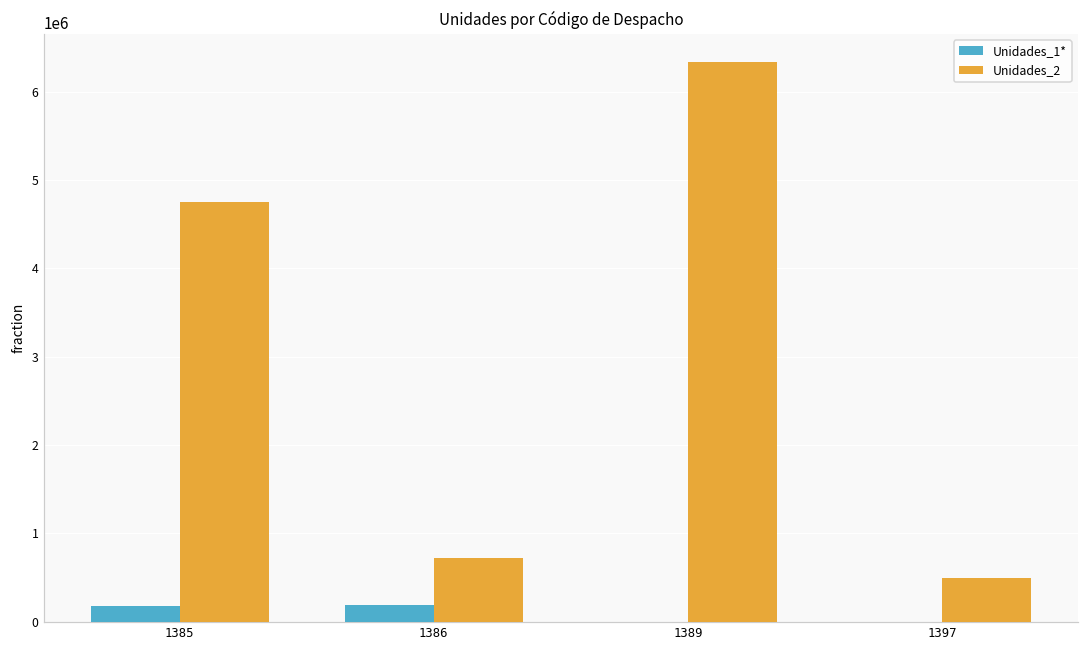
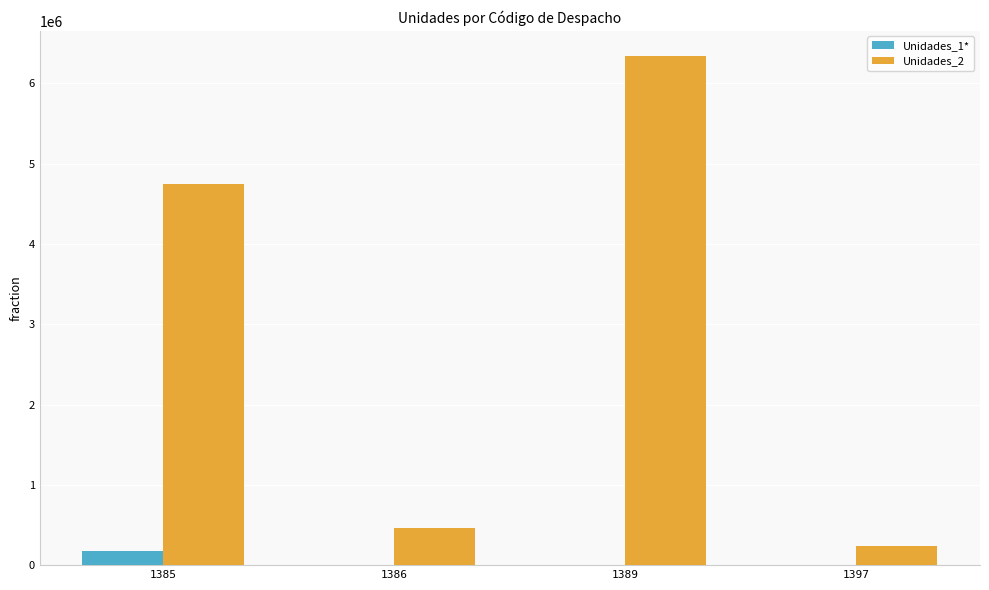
Unidades_1*, 1386: 200000 -> 0
Unidades_2, 1386: 700000 -> 500000
Unidades_2, 1397: 500000 -> 200000
